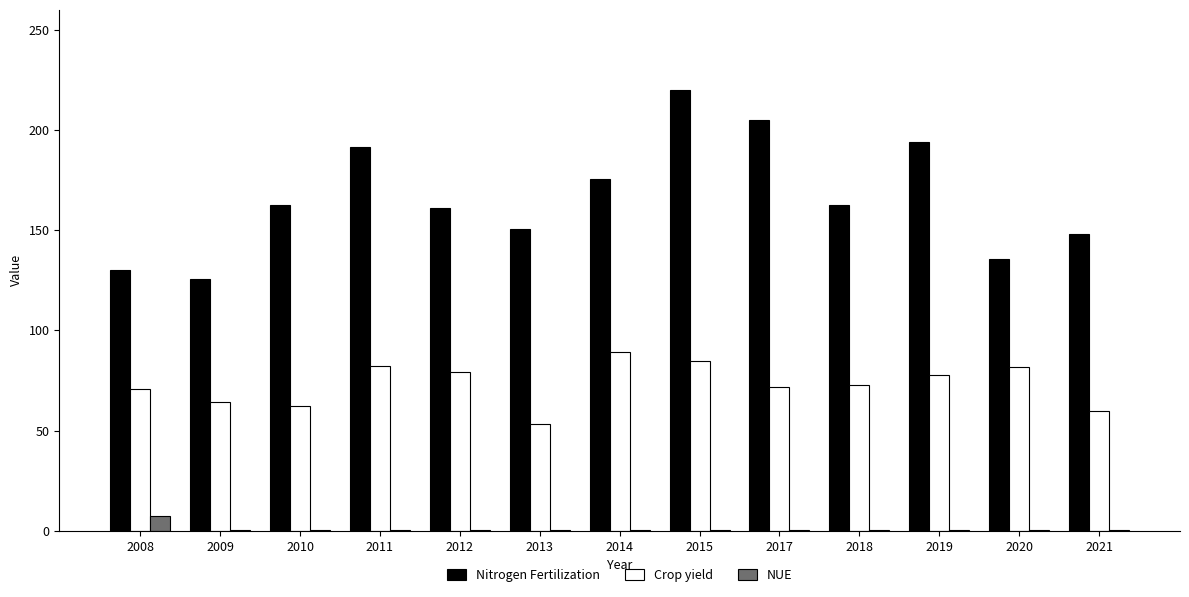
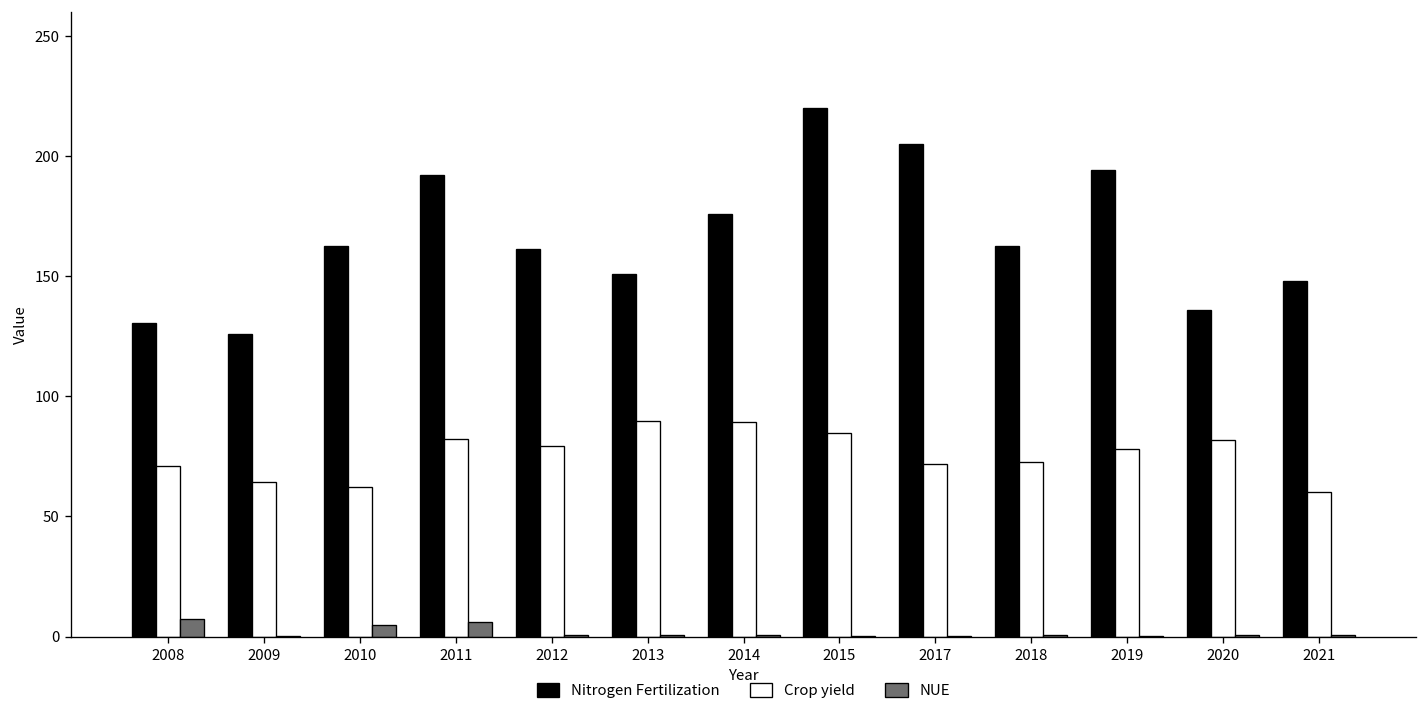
NUE, 2010: 0 -> 5
NUE, 2011: 0 -> 6
Crop yield, 2013: 53 -> 90
